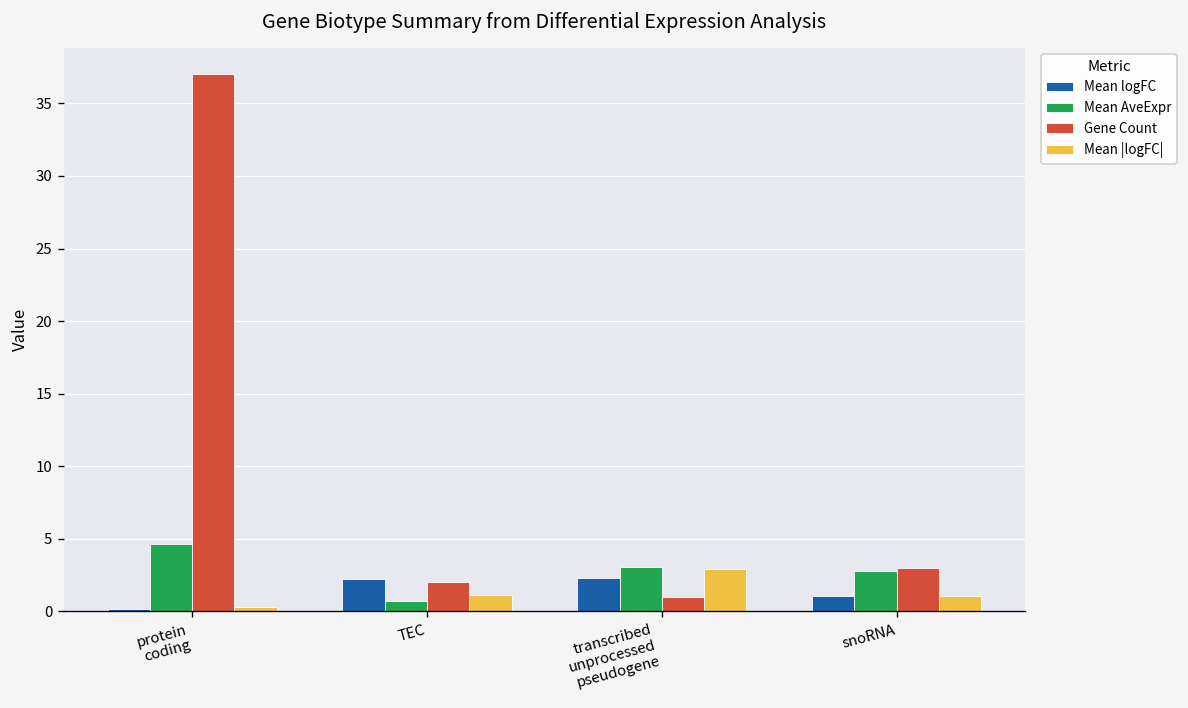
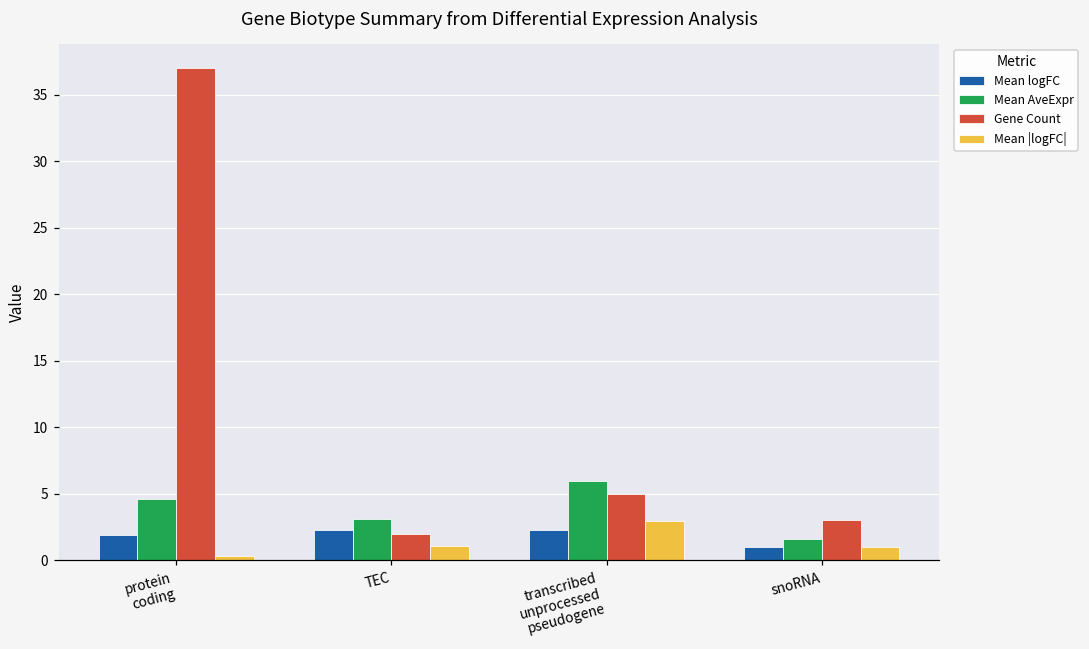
Mean logFC, protein coding: 0.1 -> 1.9
Mean AveExpr, TEC: 0.7 -> 3.1
Mean AveExpr, transcribed unprocessed pseudogene: 3.1 -> 6.0
Gene Count, transcribed unprocessed pseudogene: 1 -> 5
Mean AveExpr, snoRNA: 2.8 -> 1.6
